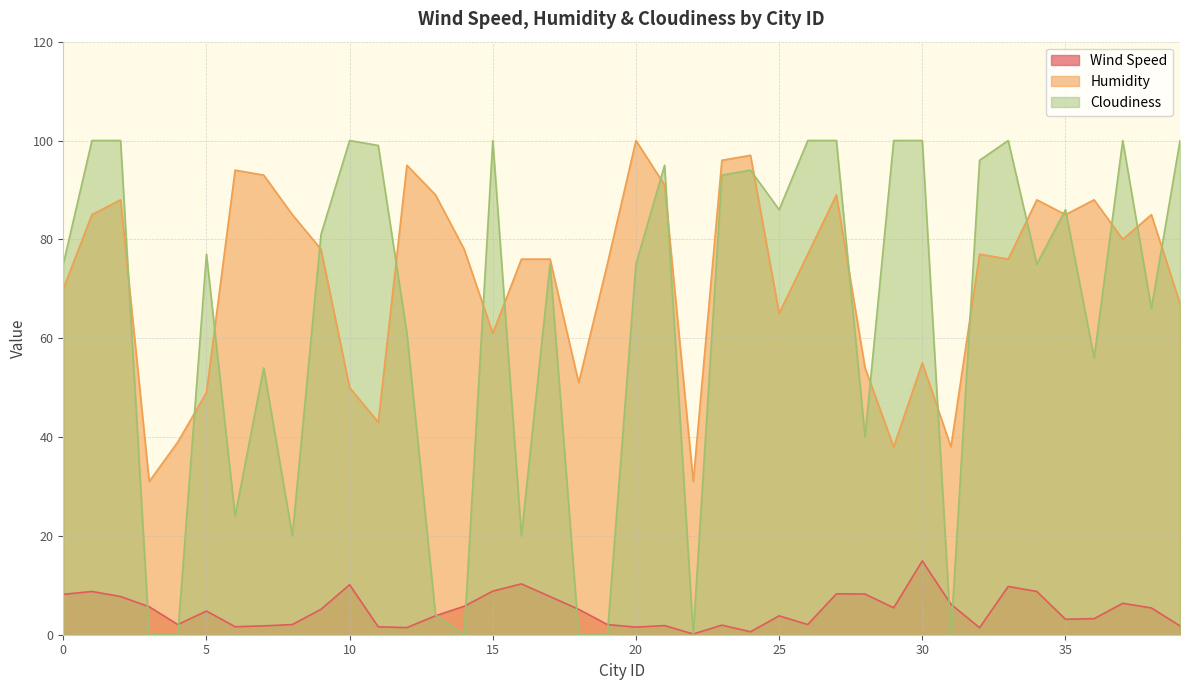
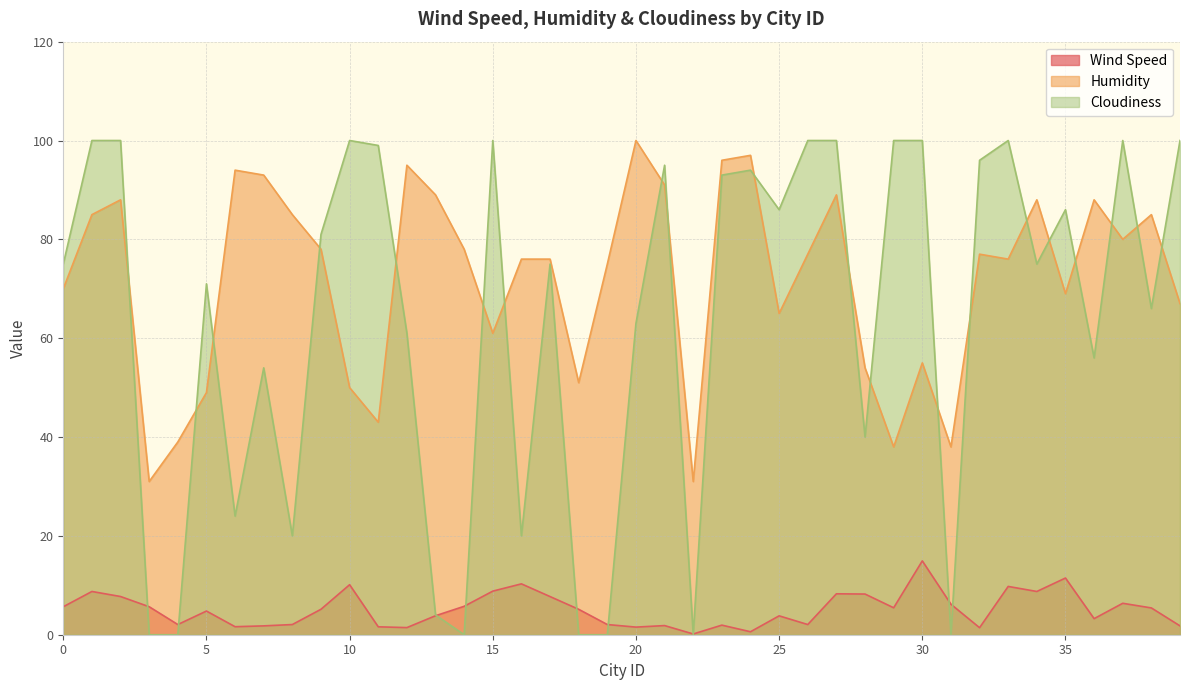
Wind Speed, 0: 8 -> 6
Cloudiness, 5: 77 -> 71
Cloudiness, 20: 75 -> 63
Wind Speed, 35: 3 -> 11
Humidity, 35: 85 -> 69
